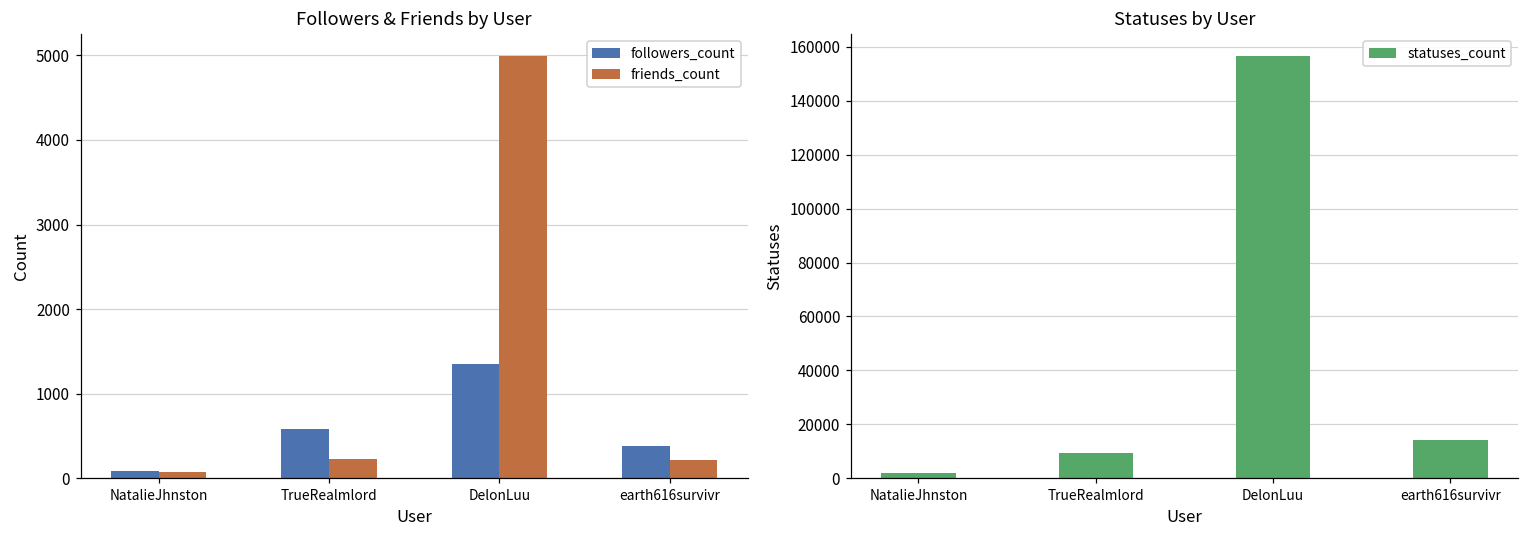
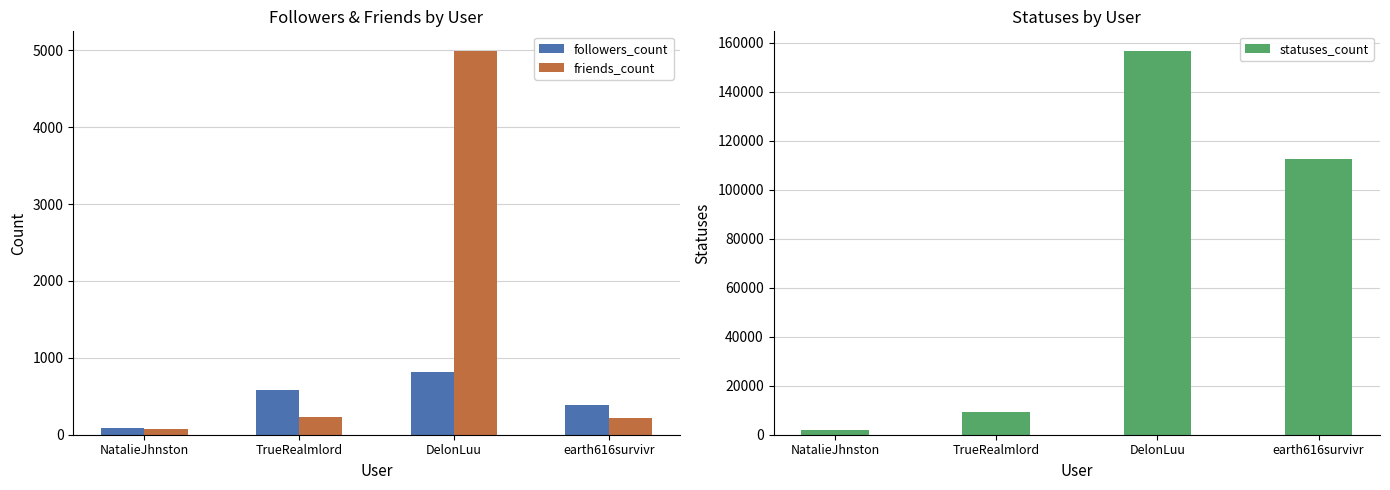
Followers & Friends by User, followers_count, DelonLuu: 1300 -> 800
Statuses by User, earth616survivr: 14000 -> 112000
